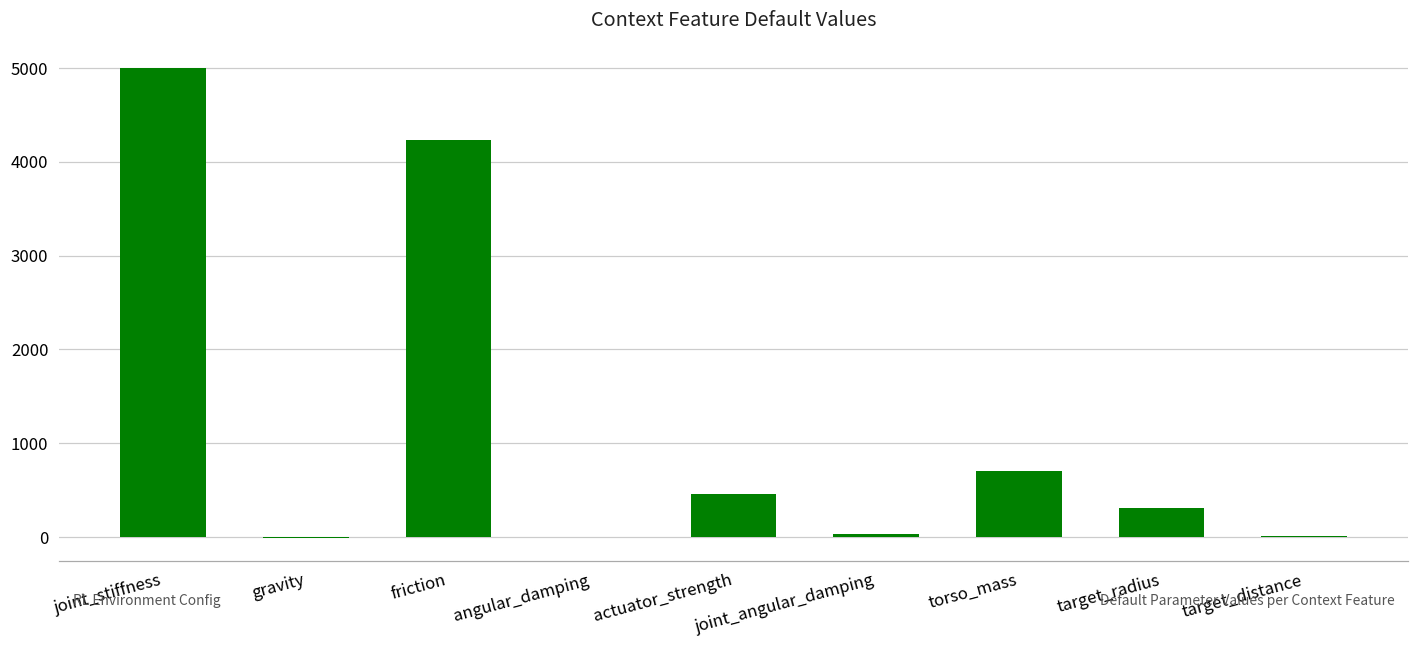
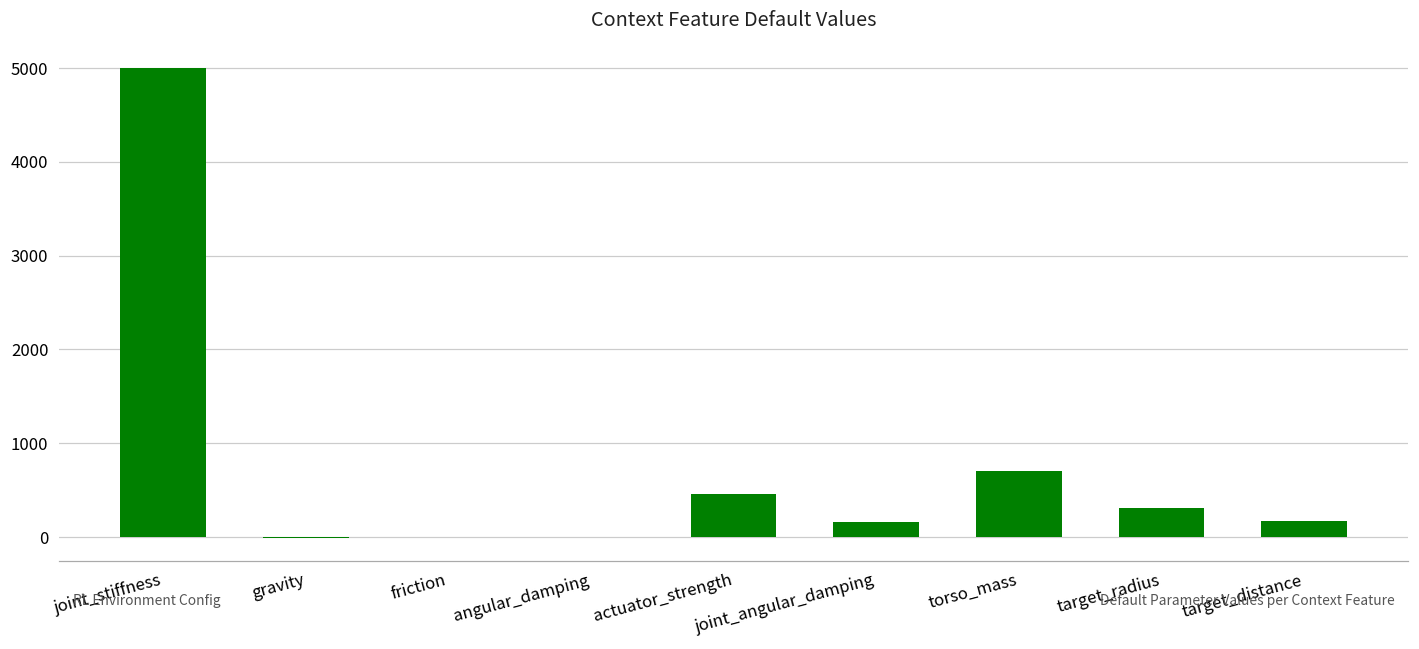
friction: 4200 -> 0
joint_angular_damping: 0 -> 200
target_distance: 0 -> 200
